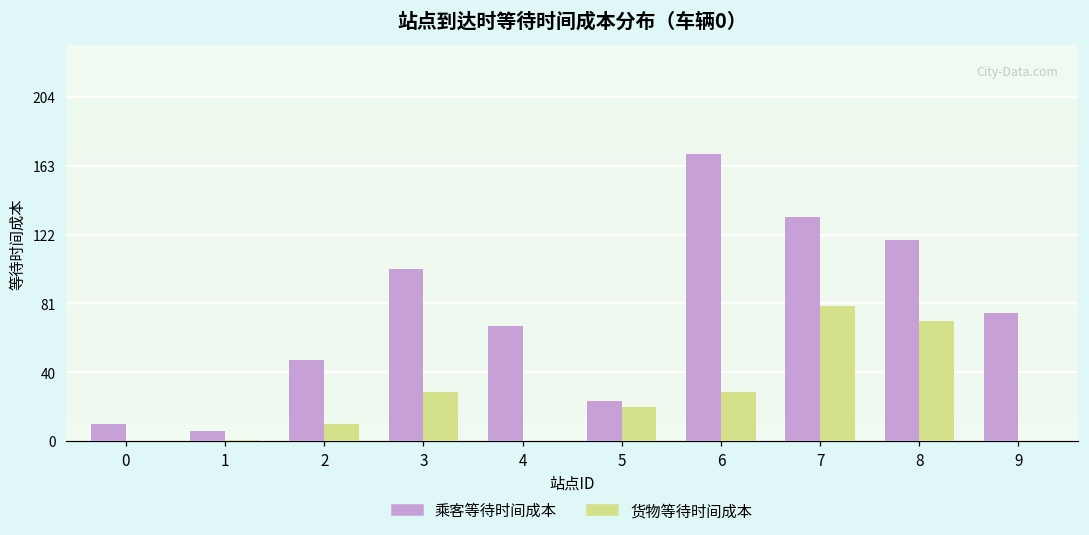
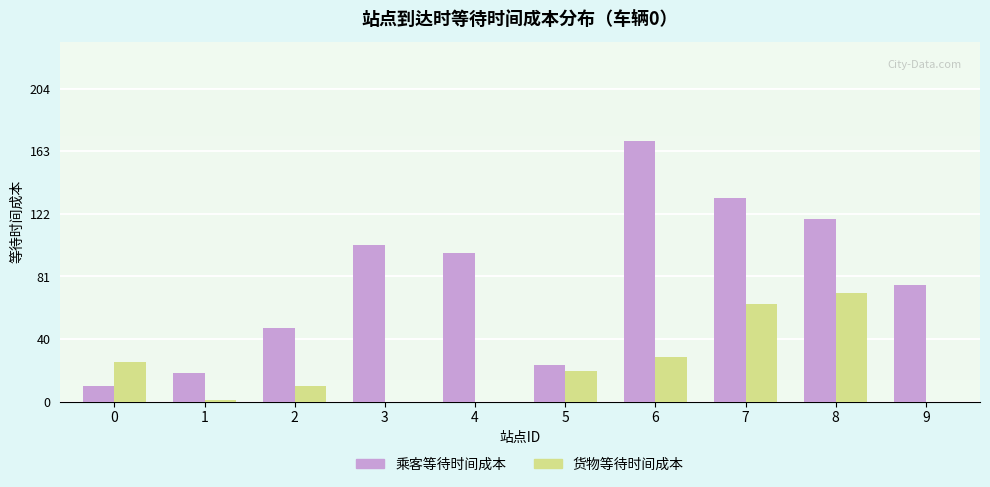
货物等待时间成本, 0: 0 -> 26
乘客等待时间成本, 1: 6 -> 19
货物等待时间成本, 3: 29 -> 0
乘客等待时间成本, 4: 68 -> 97
货物等待时间成本, 7: 80 -> 64
